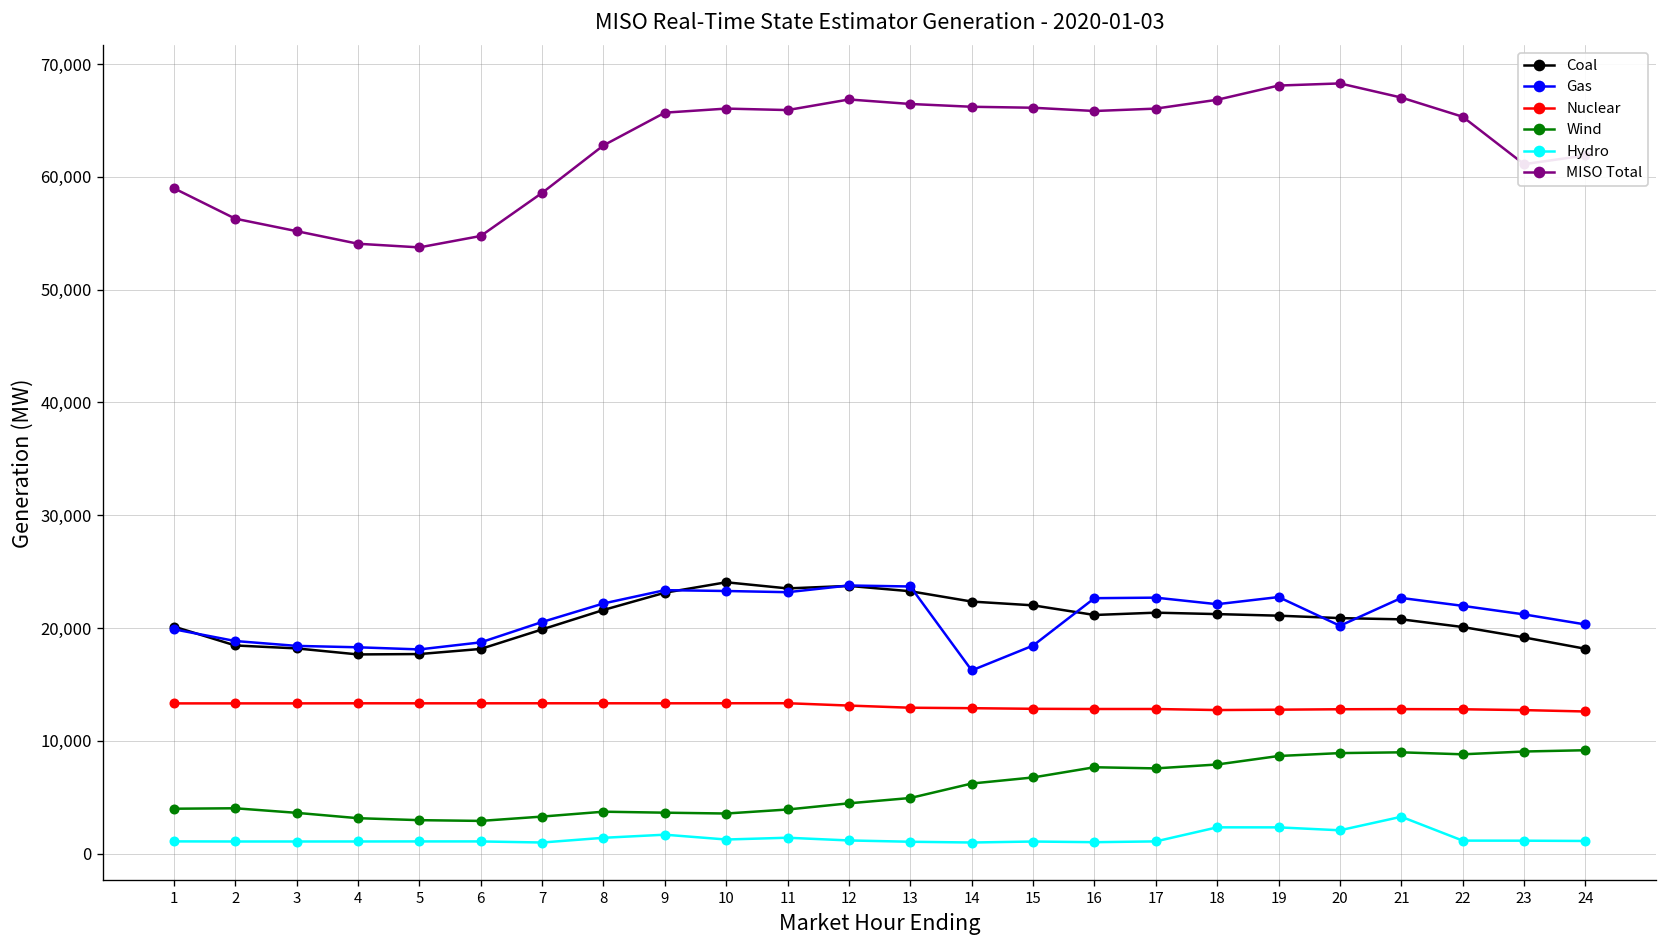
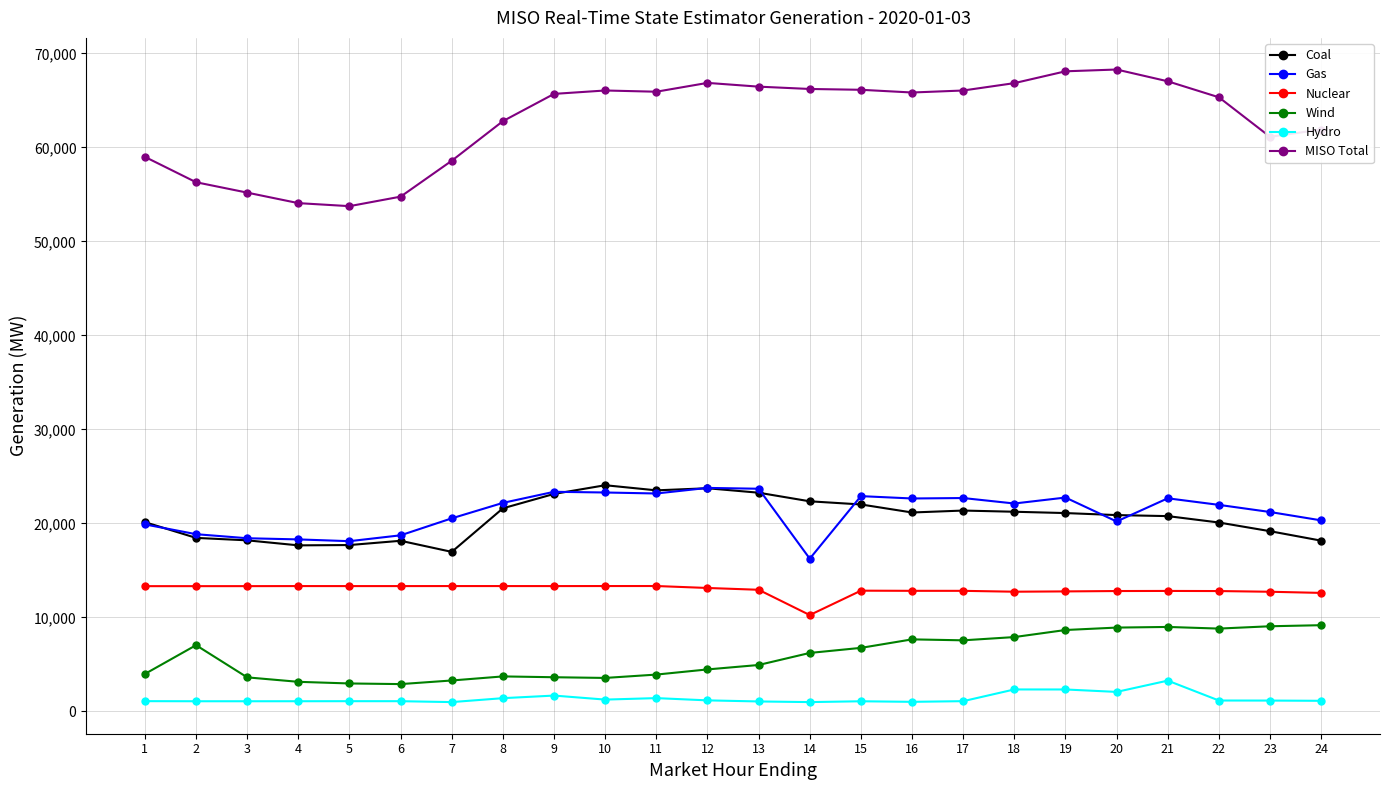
Wind, 2: 4,000 -> 7,000
Coal, 7: 20,000 -> 17,000
Nuclear, 14: 13,000 -> 10,000
Gas, 15: 18,000 -> 23,000
